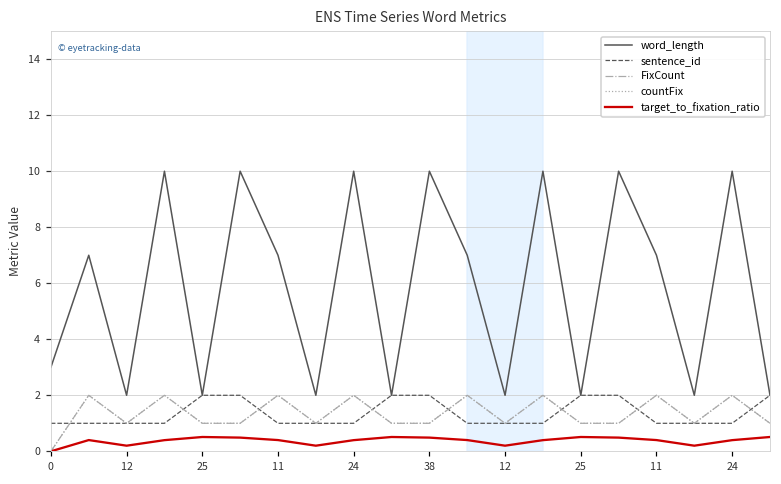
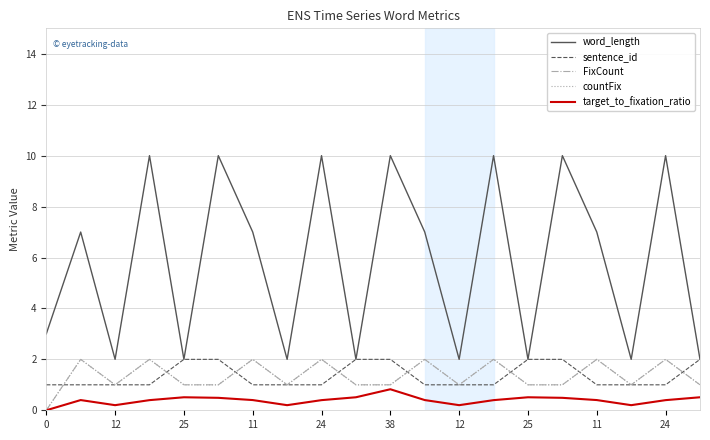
target_to_fixation_ratio, 38: 0.5 -> 0.8
